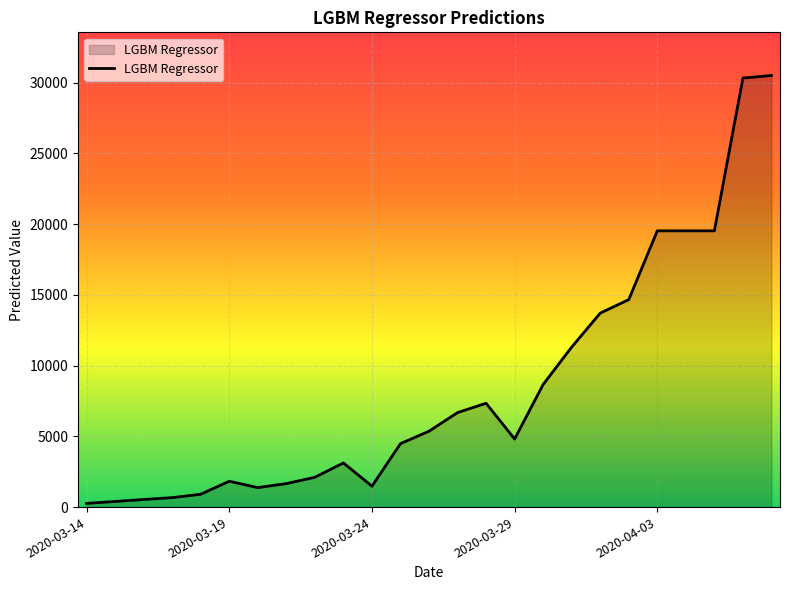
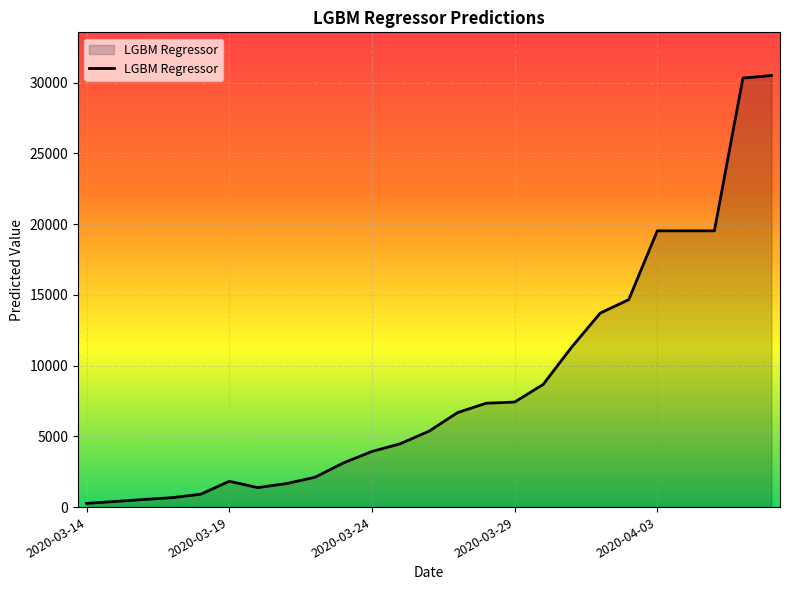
2020-03-24: 1500 -> 3900
2020-03-29: 4800 -> 7400
